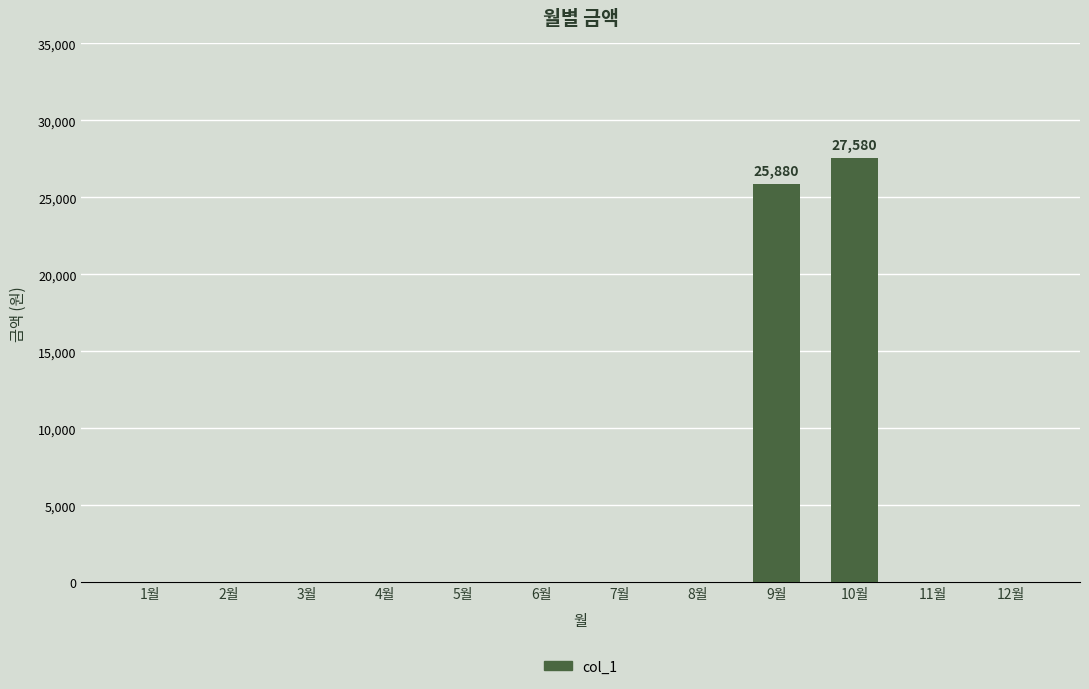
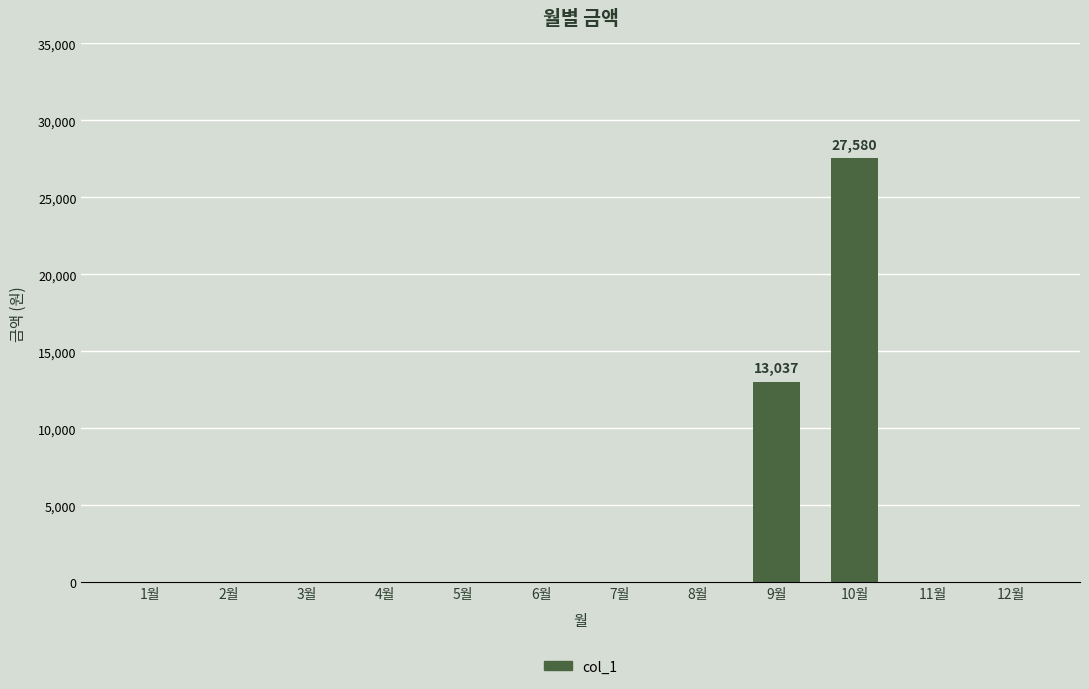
9월: 25,880 -> 13,037
